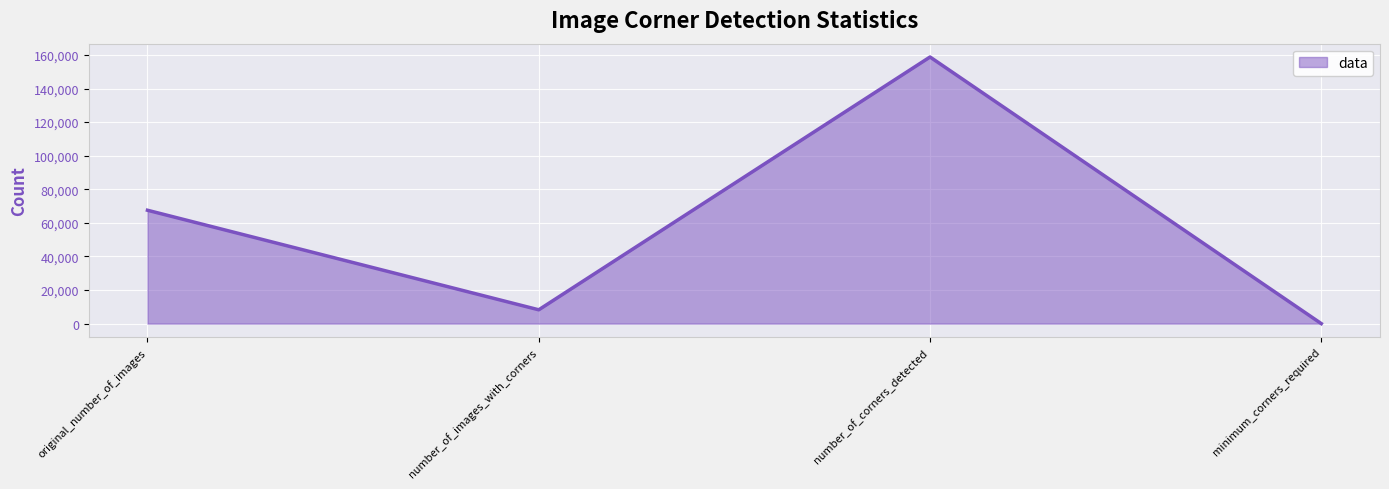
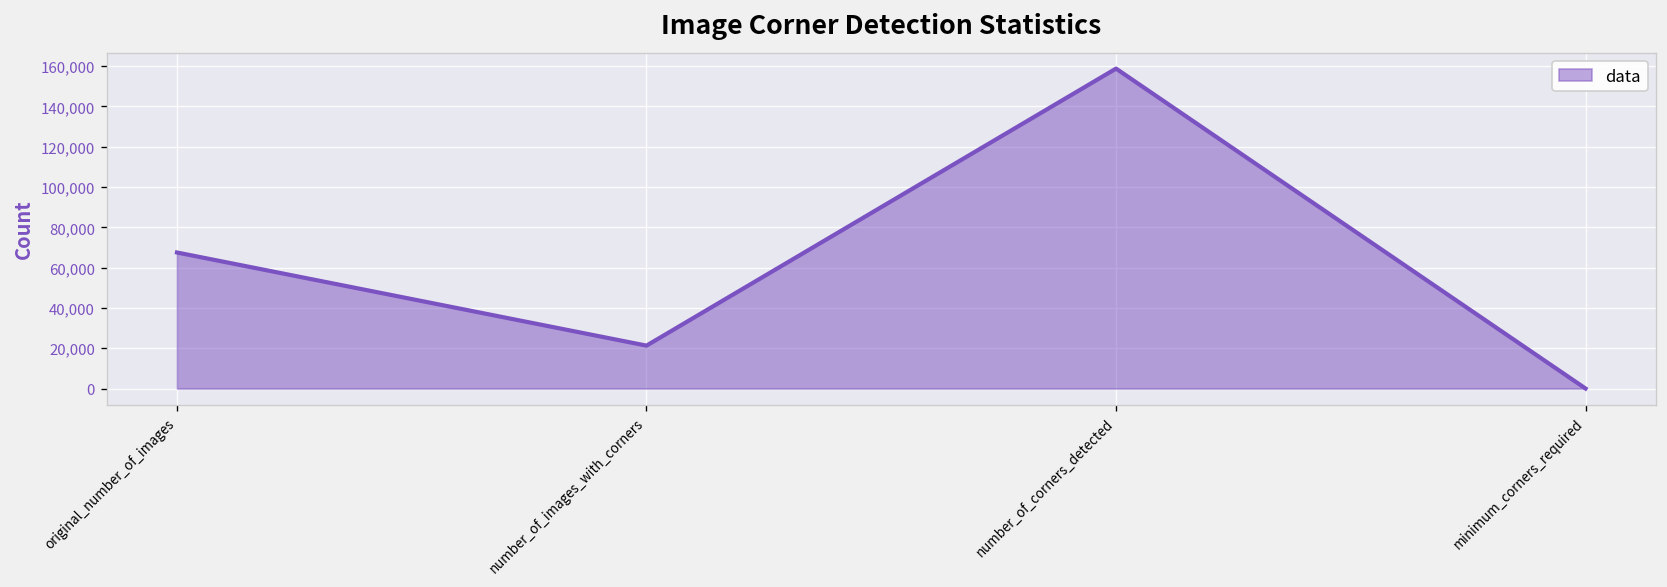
number_of_images_with_corners: 8,000 -> 21,000
